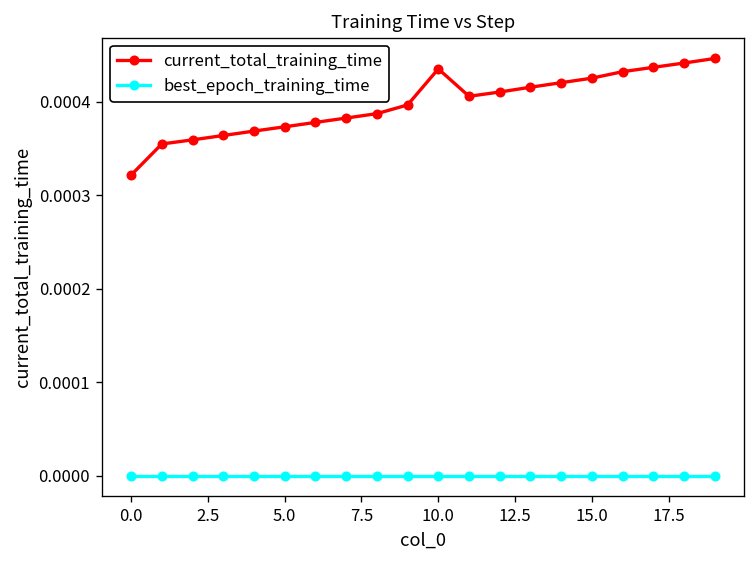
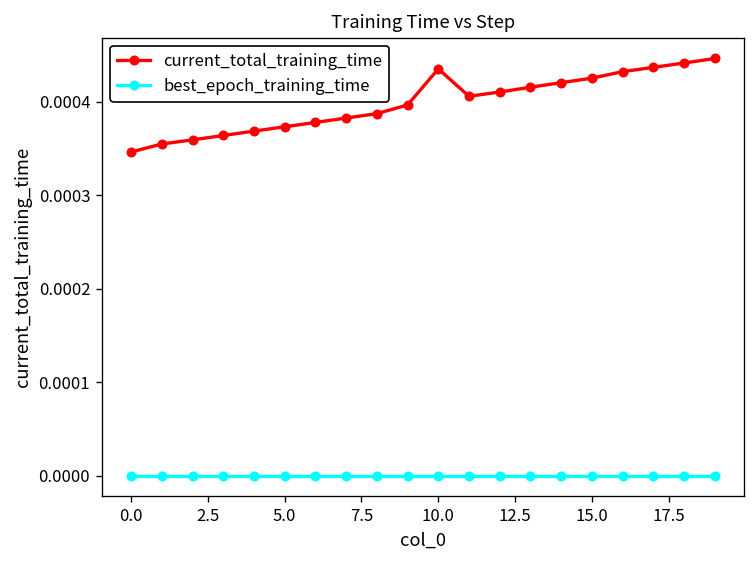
current_total_training_time, 0.0: 0.00032 -> 0.00035
